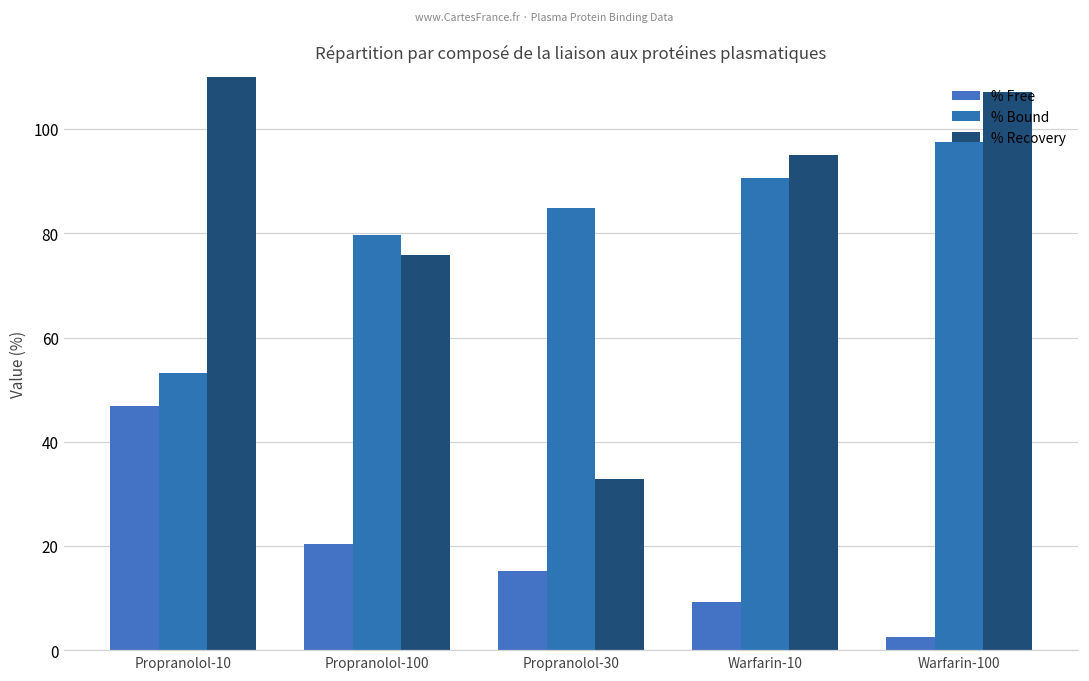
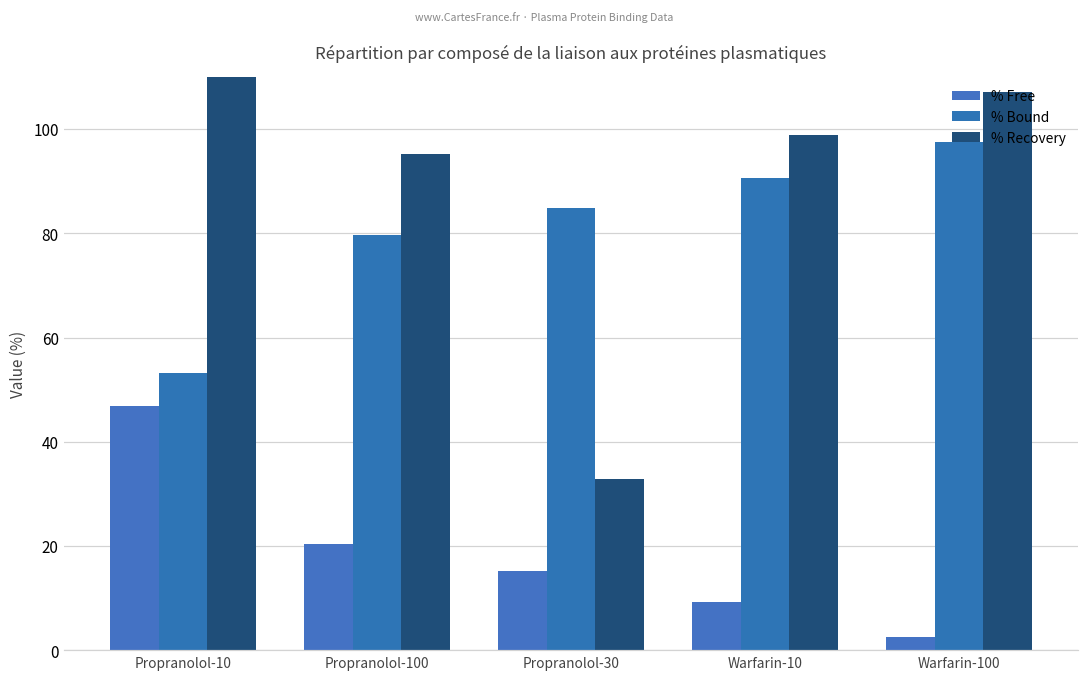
% Recovery, Propranolol-100: 76 -> 95
% Recovery, Warfarin-10: 95 -> 99
